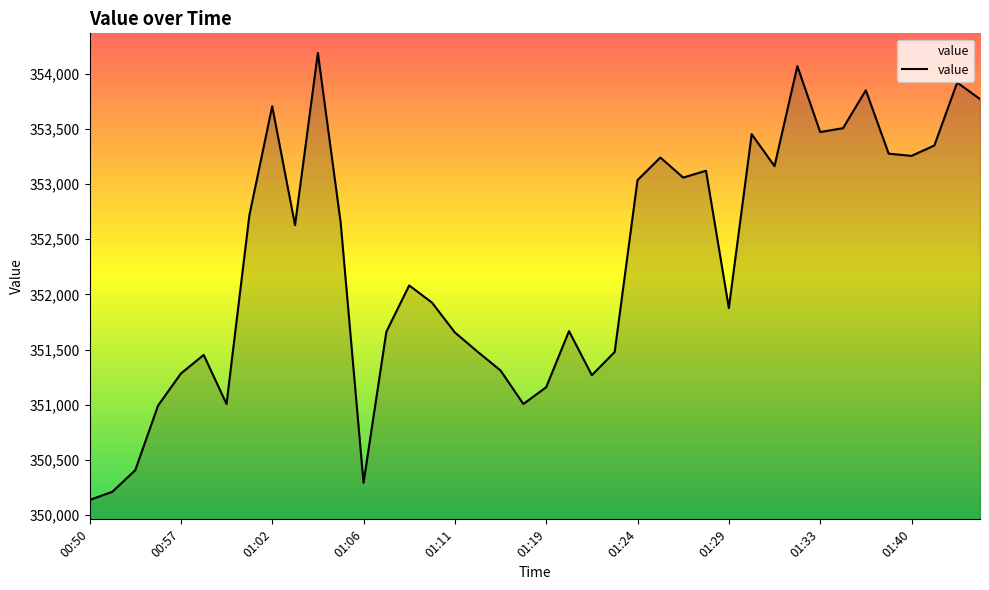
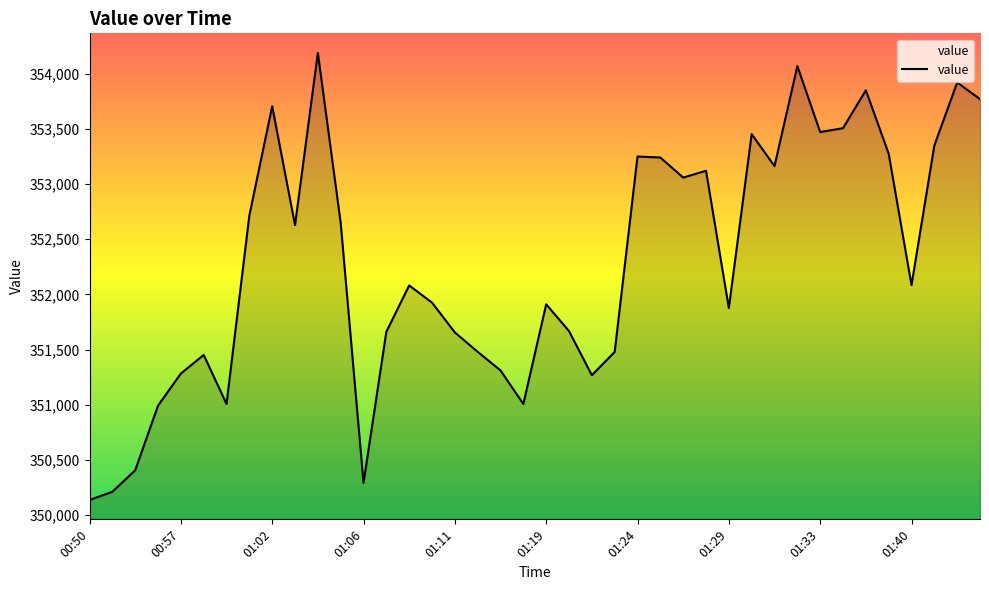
01:19: 351,160 -> 351,910
01:24: 353,040 -> 353,250
01:40: 353,260 -> 352,080
